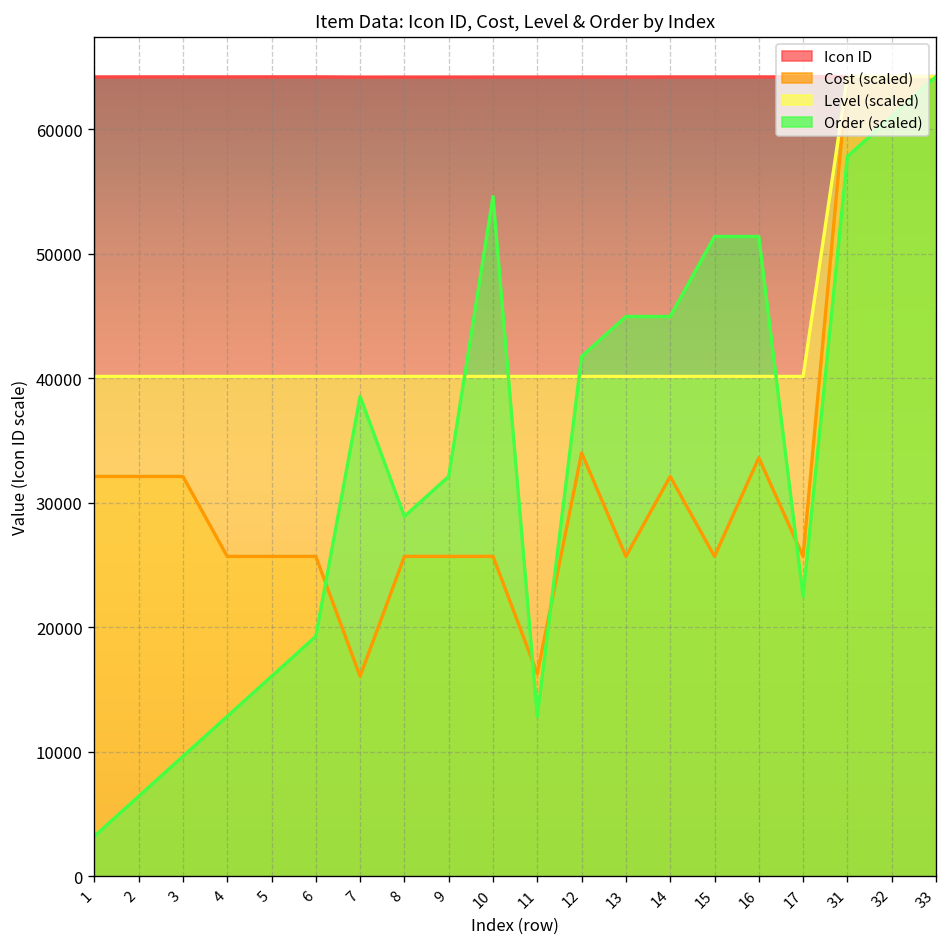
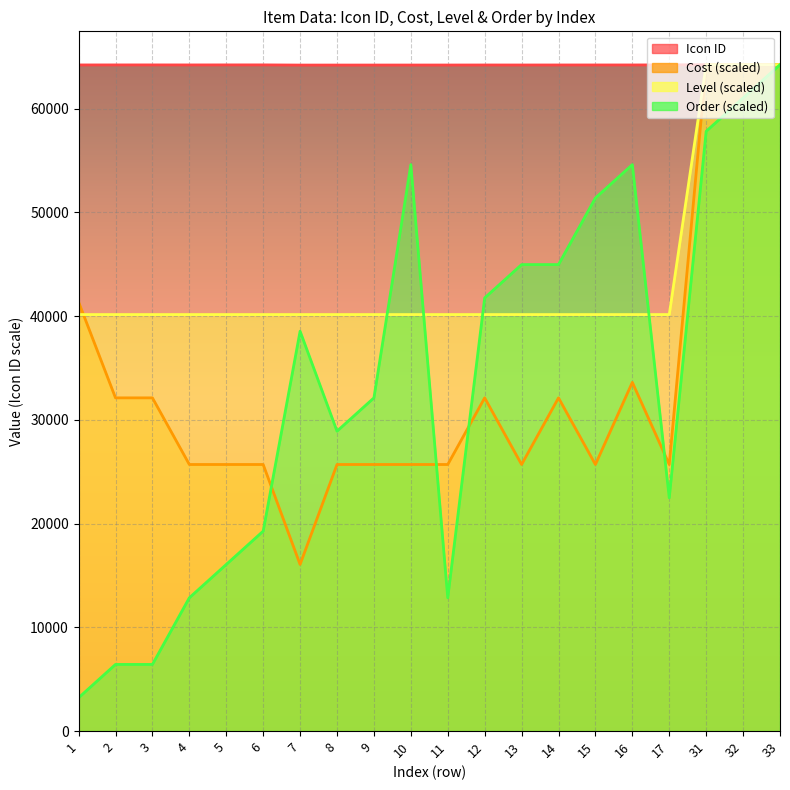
Cost (scaled), 1: 32100 -> 41400
Order (scaled), 3: 9600 -> 6400
Cost (scaled), 11: 16300 -> 25700
Cost (scaled), 12: 34000 -> 32100
Order (scaled), 16: 51400 -> 54600
